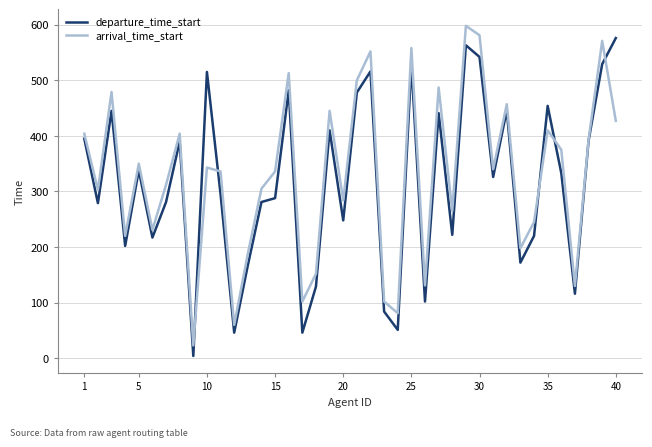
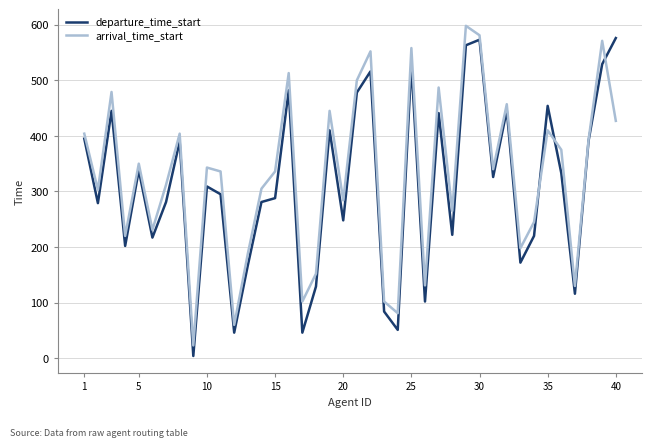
departure_time_start, 10: 520 -> 310
departure_time_start, 30: 540 -> 570
